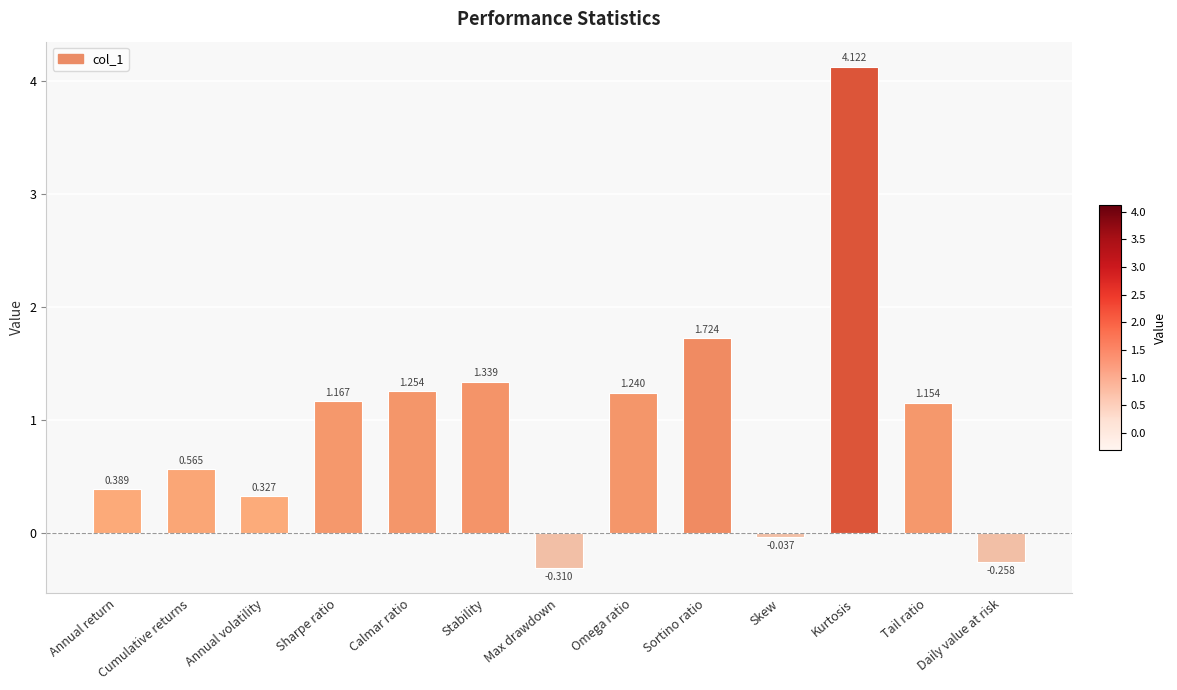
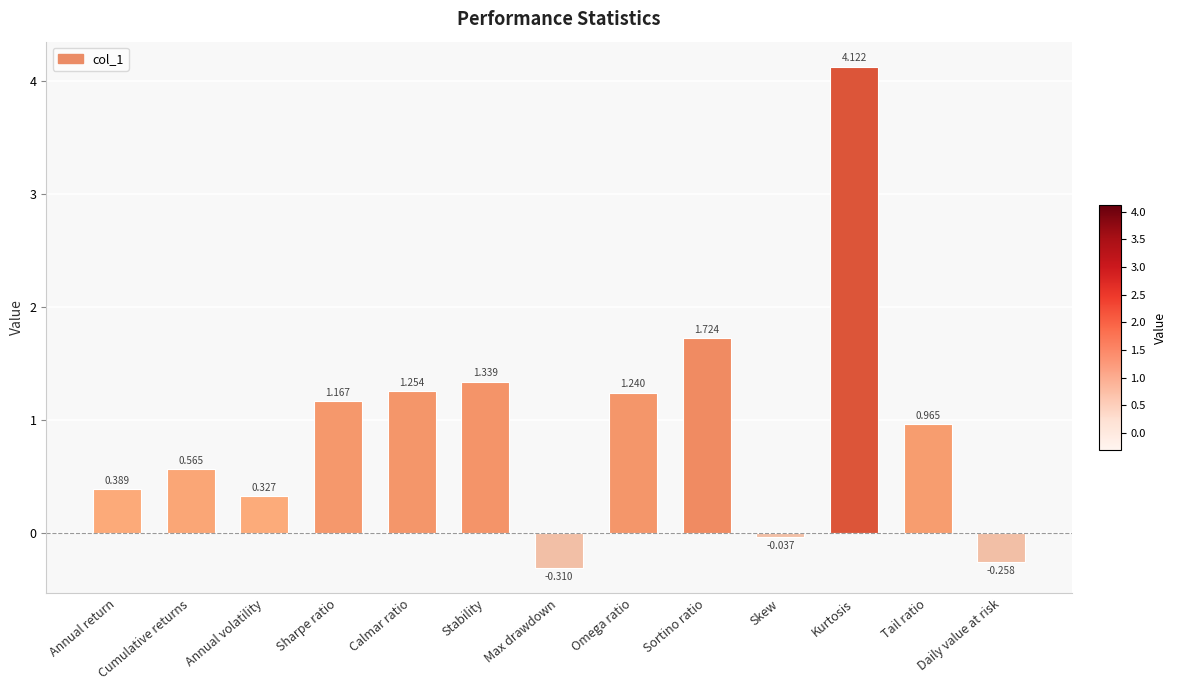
Tail ratio: 1.154 -> 0.965
